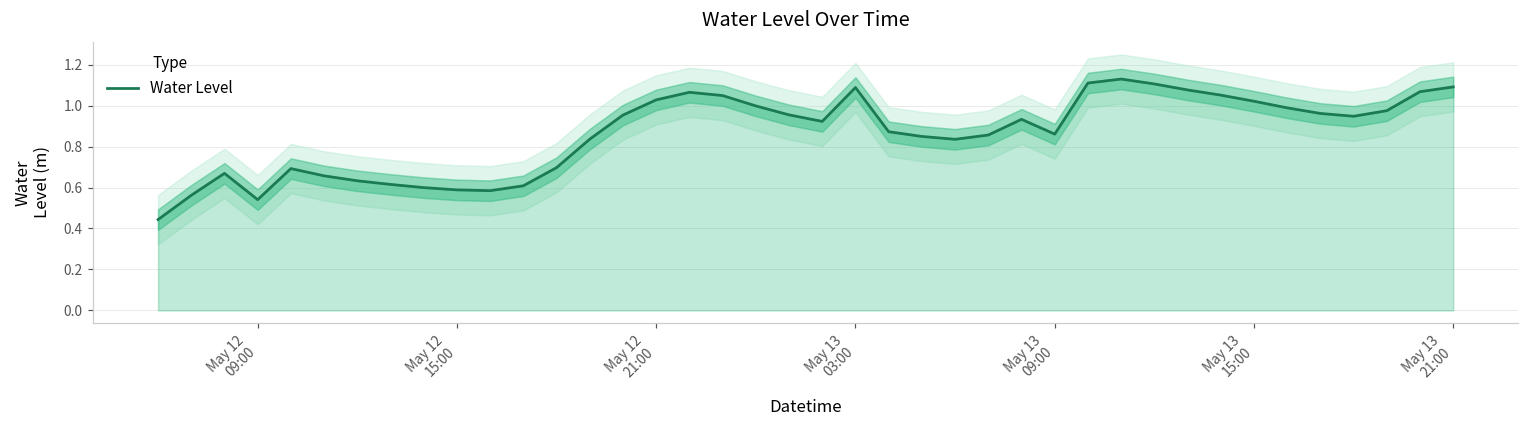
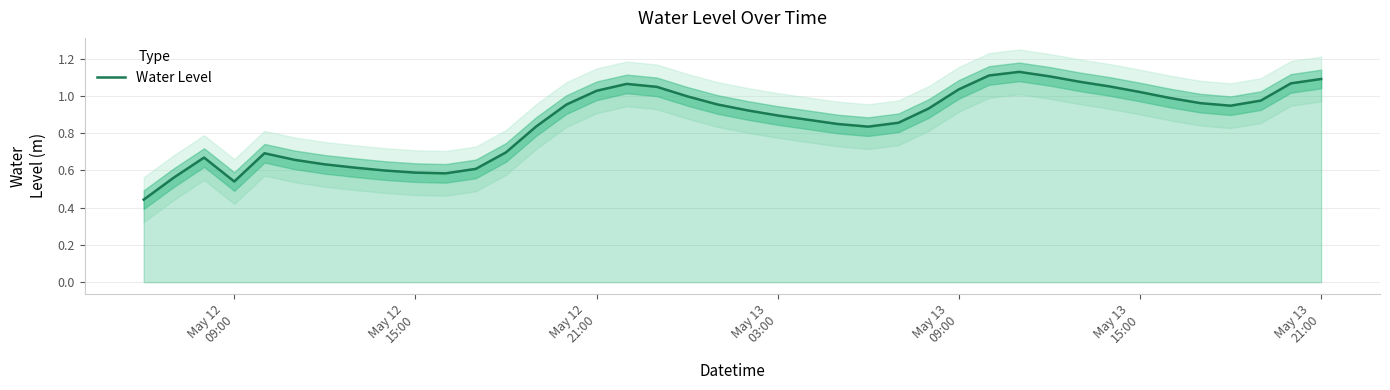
Water Level, May 13 03:00: 1.09 -> 0.90
Water Level, May 13 09:00: 0.86 -> 1.04
